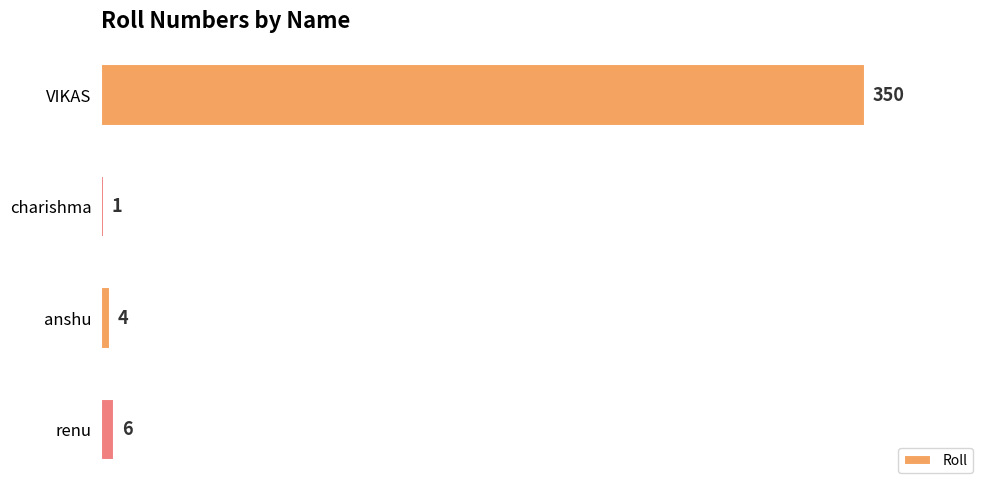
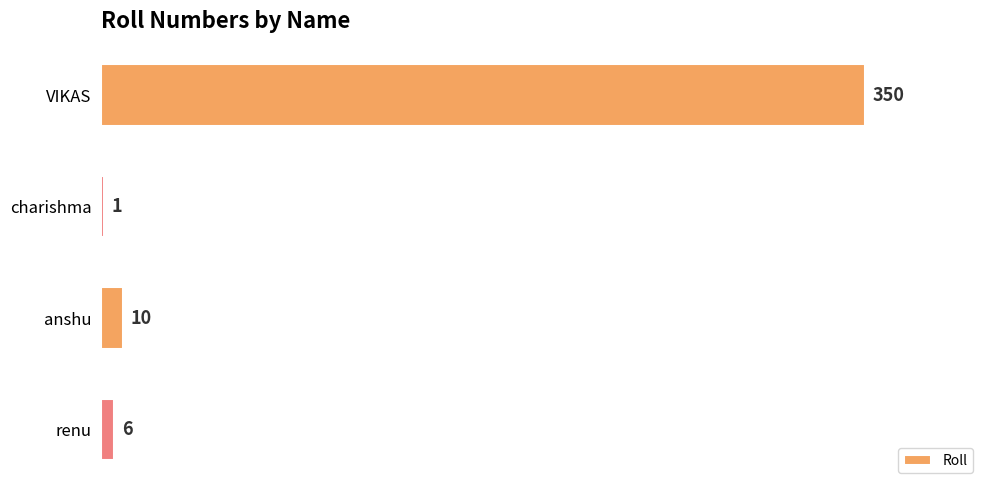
anshu: 4 -> 10
